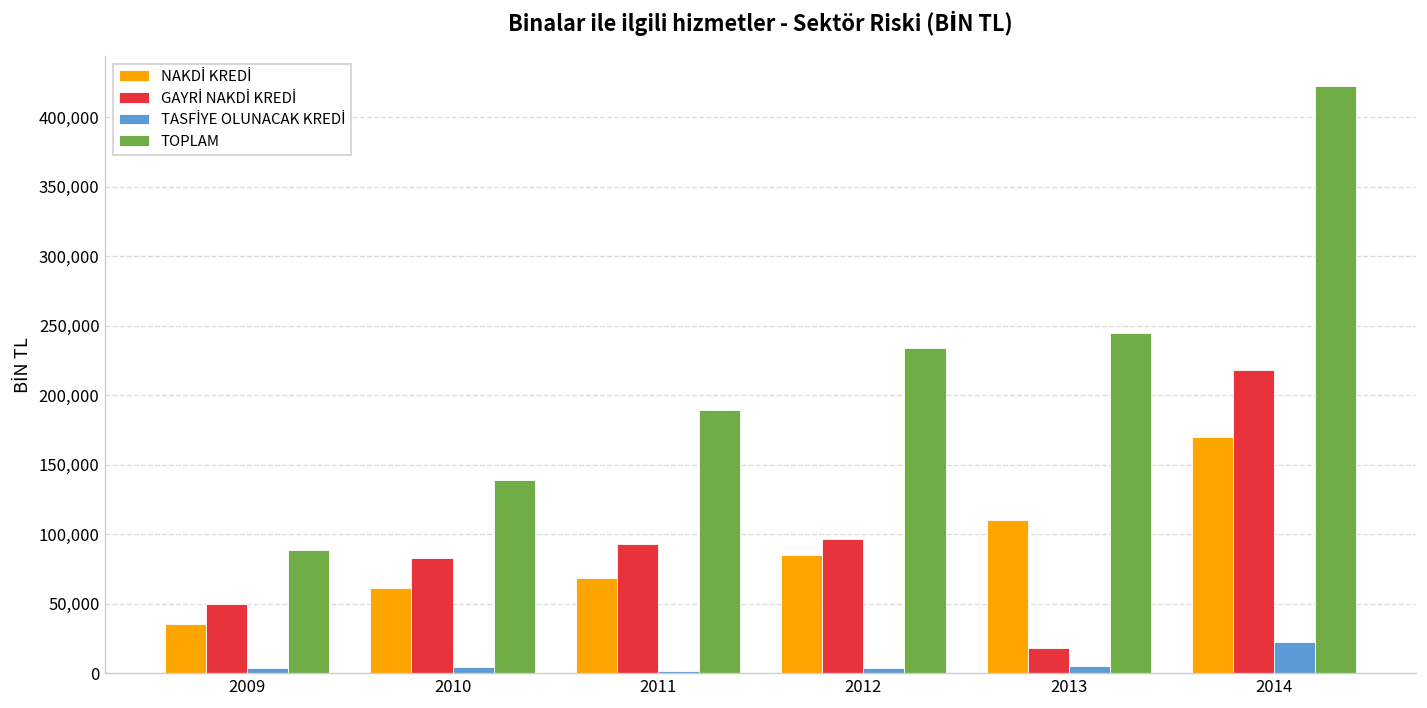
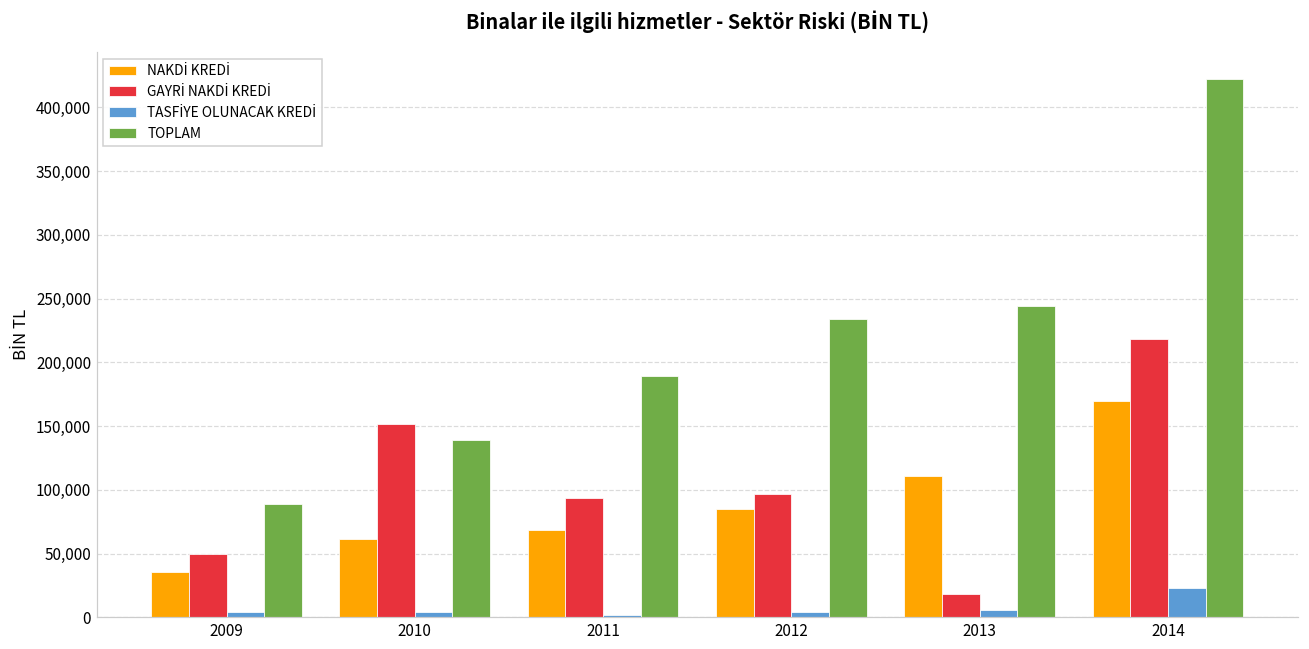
GAYRİ NAKDİ KREDİ, 2010: 83,000 -> 151,000
